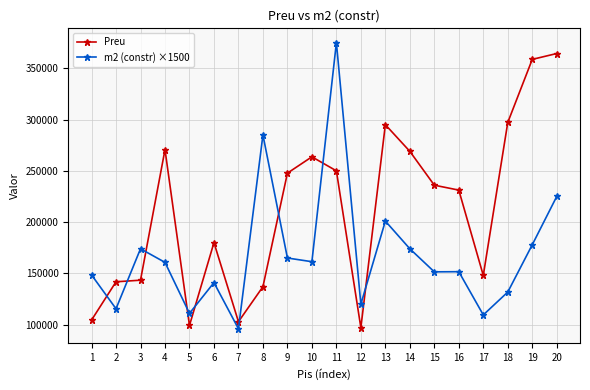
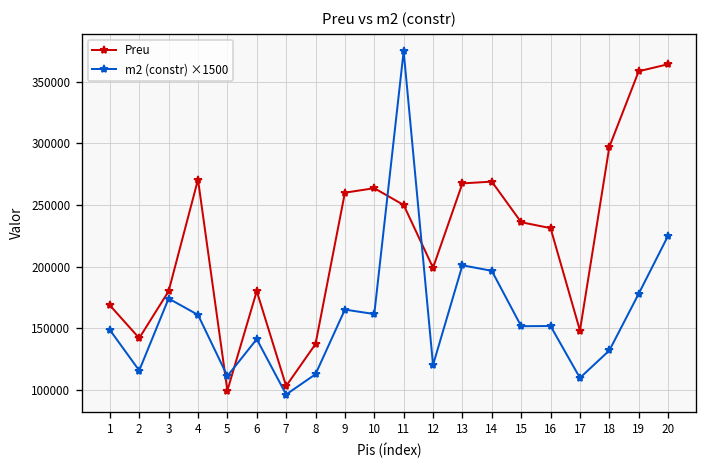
Preu, 1: 104000 -> 169000
Preu, 3: 143000 -> 180000
m2 (constr) ×1500, 8: 285000 -> 113000
Preu, 9: 248000 -> 260000
Preu, 12: 97000 -> 199000
Preu, 13: 295000 -> 268000
m2 (constr) ×1500, 14: 174000 -> 197000
